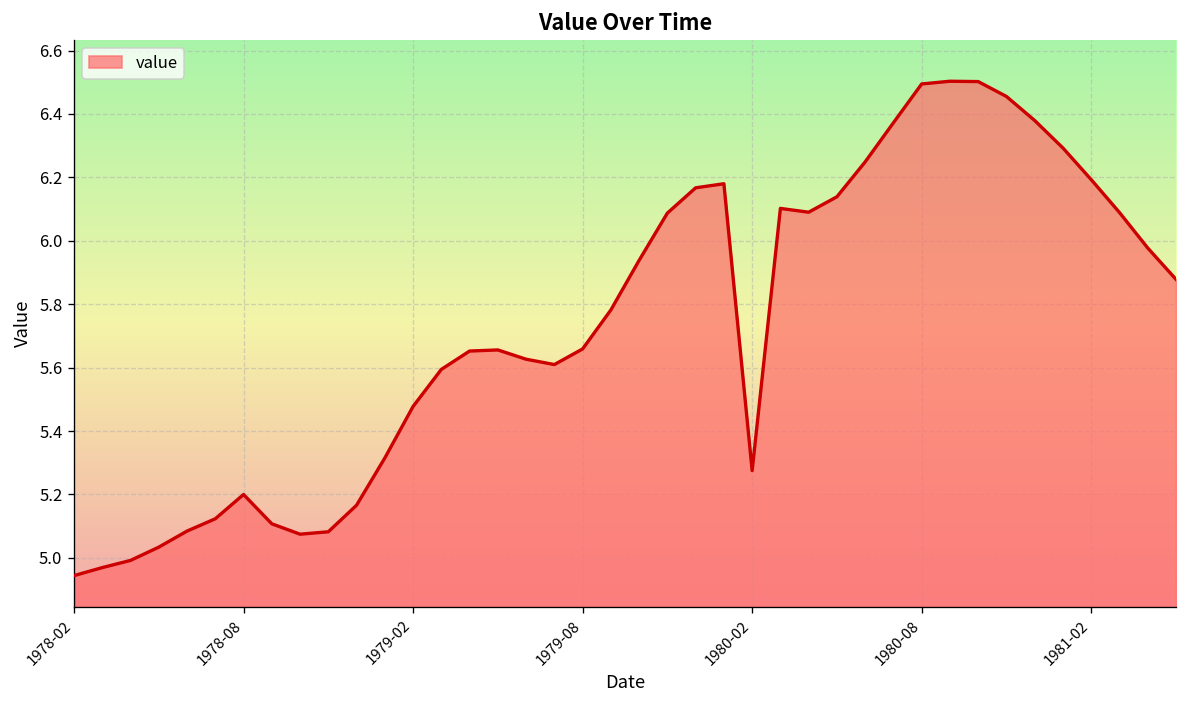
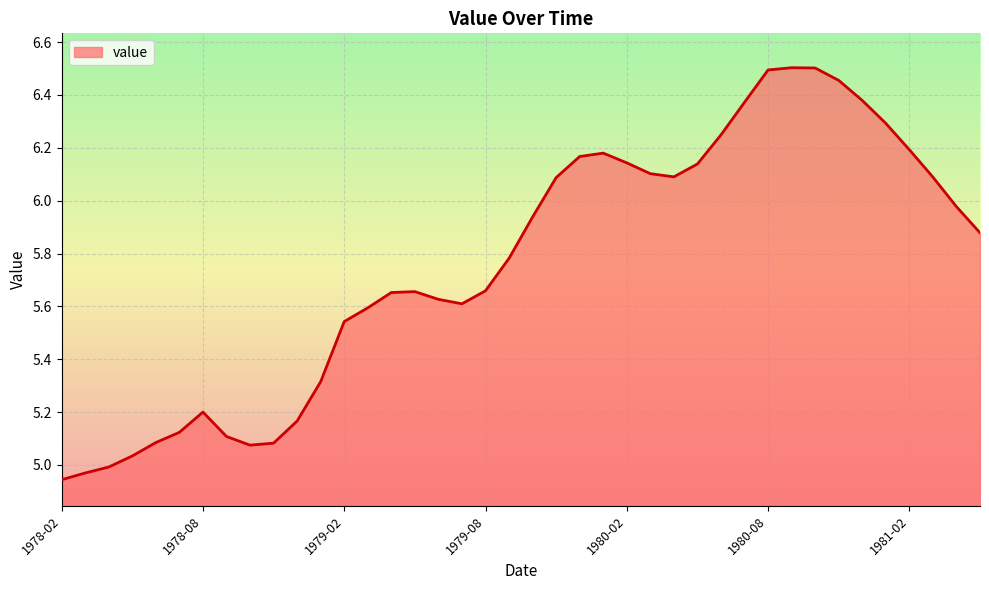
1979-02: 5.48 -> 5.54
1980-02: 5.28 -> 6.14
